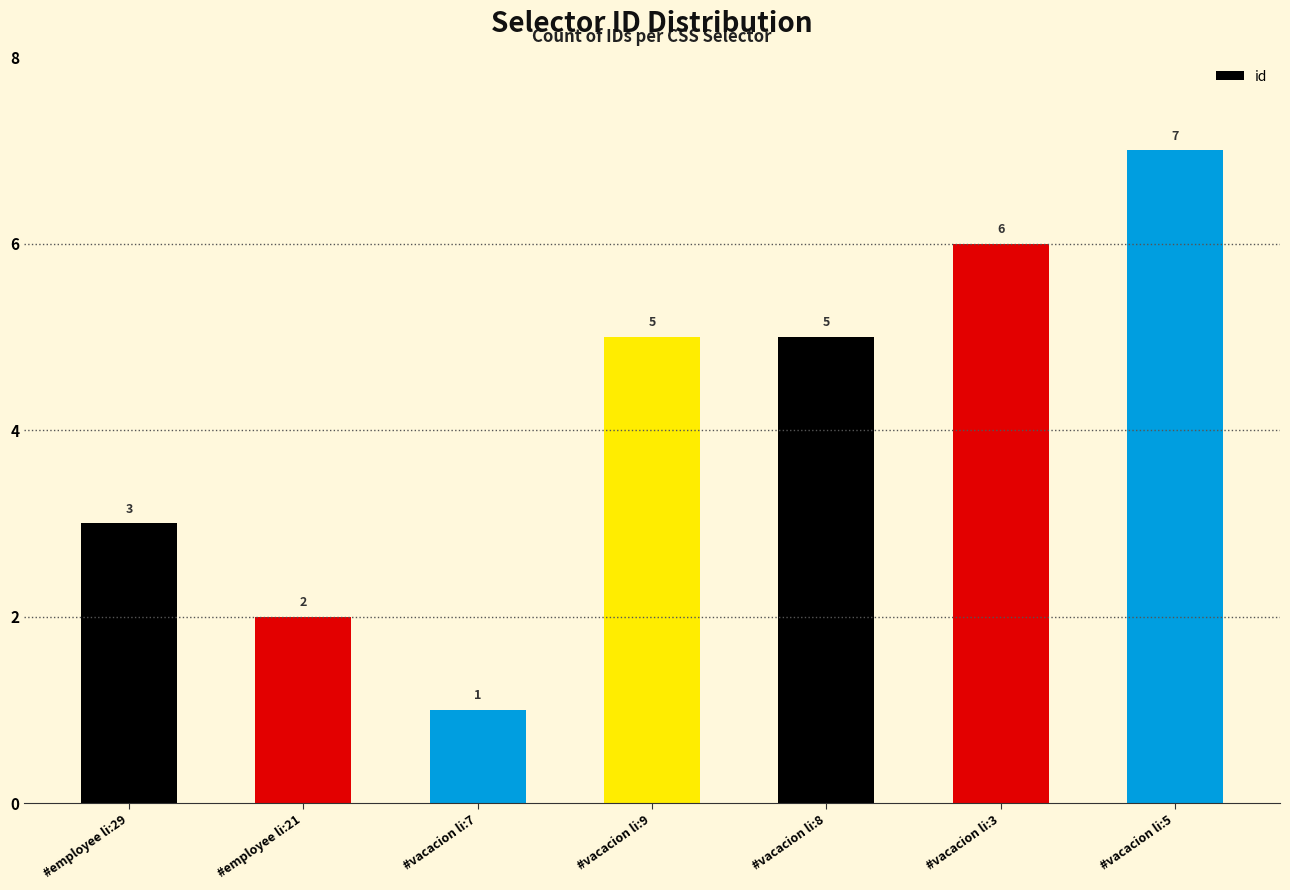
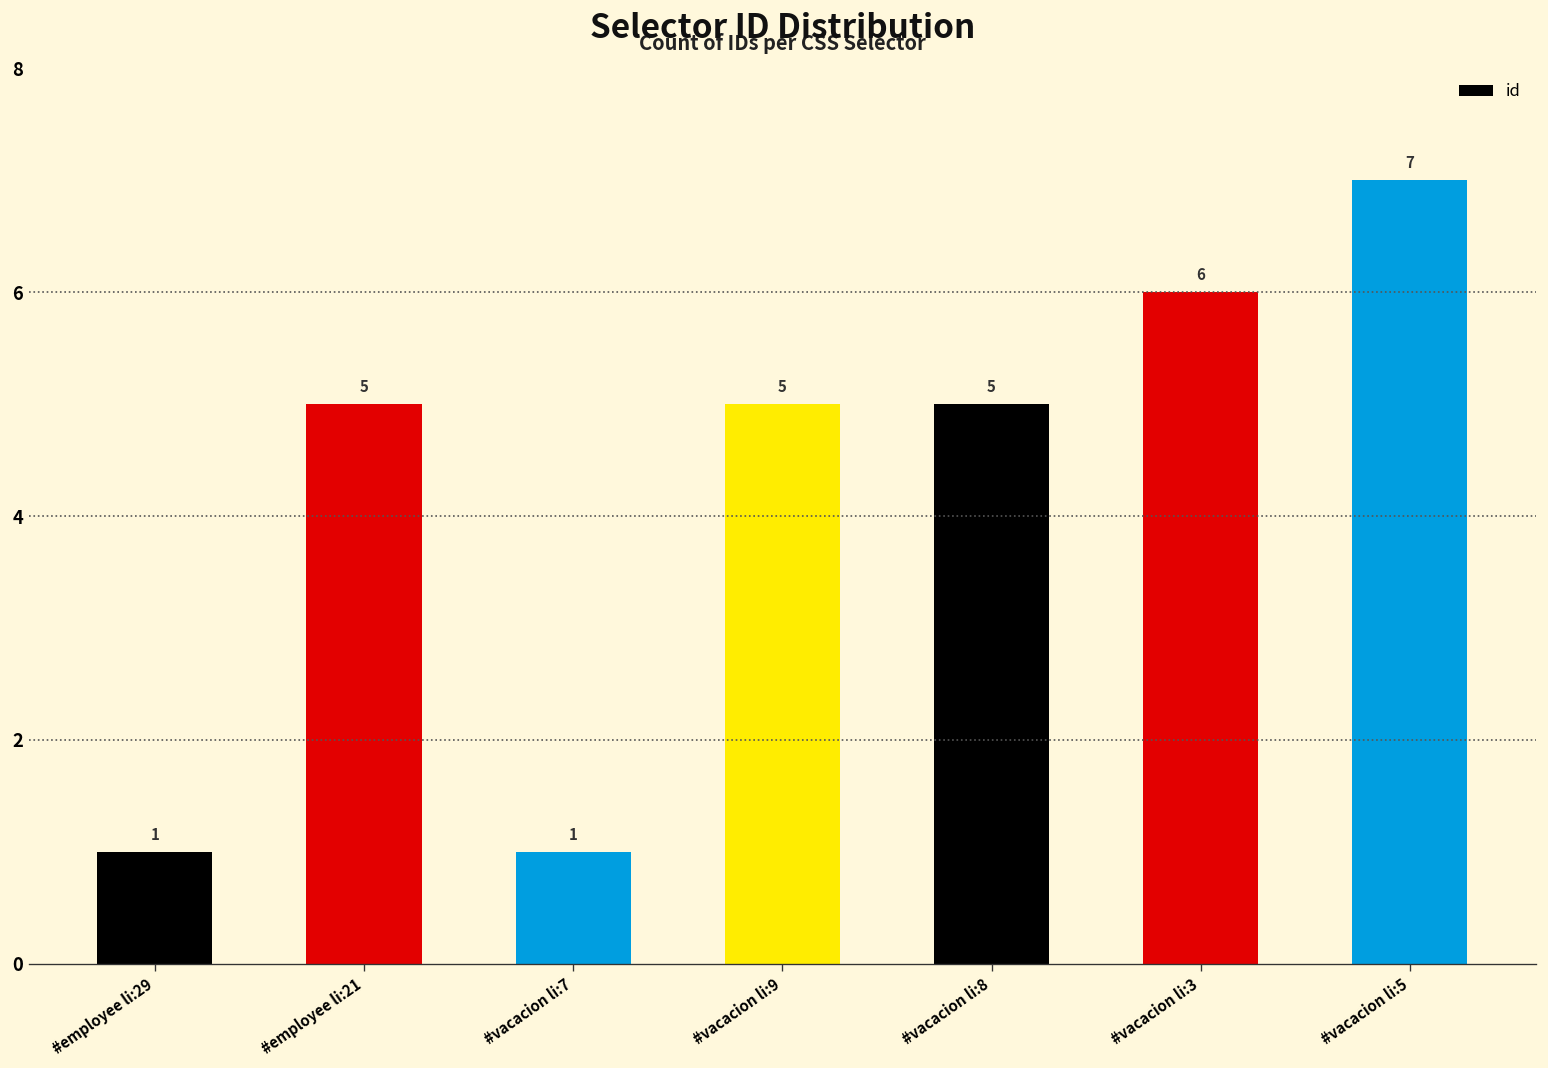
#employee li:29: 3 -> 1
#employee li:21: 2 -> 5
